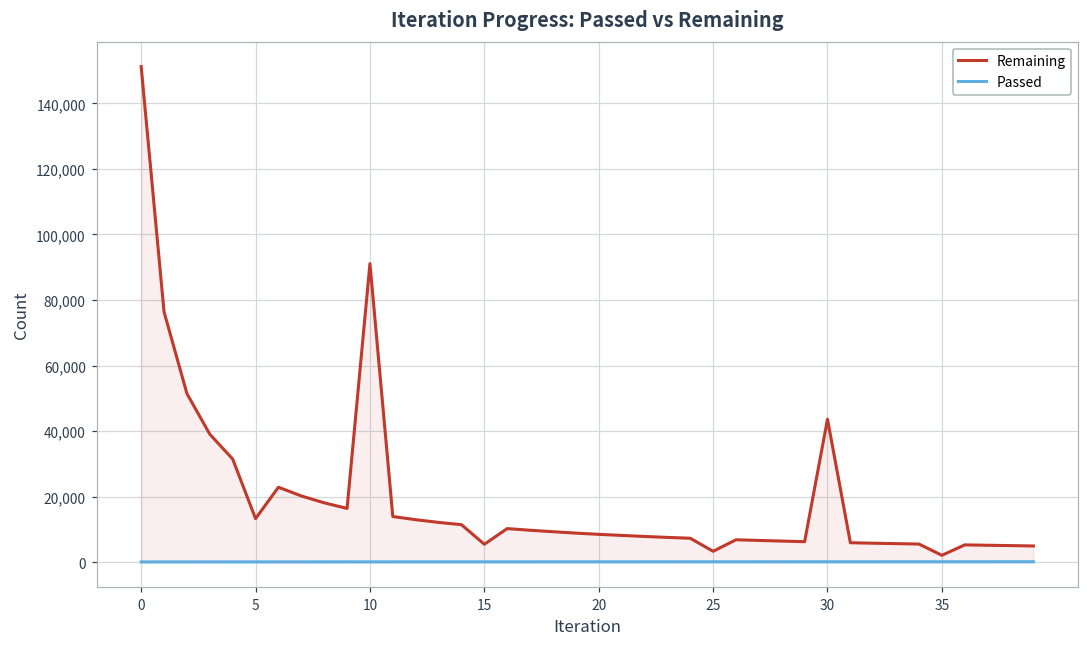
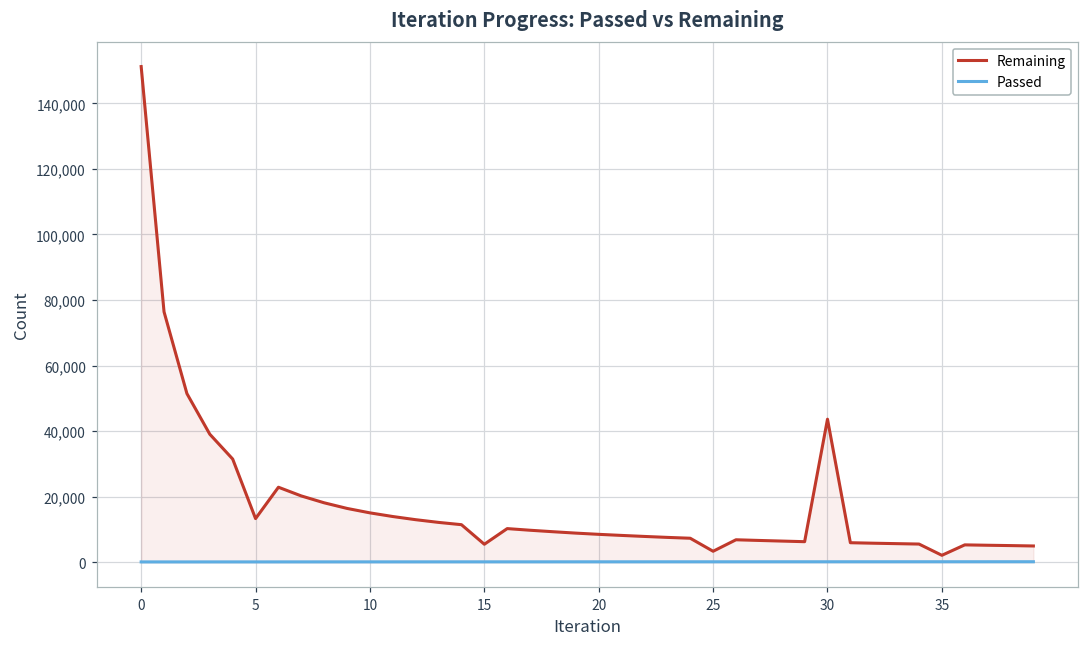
Remaining, 10: 91,000 -> 15,000
